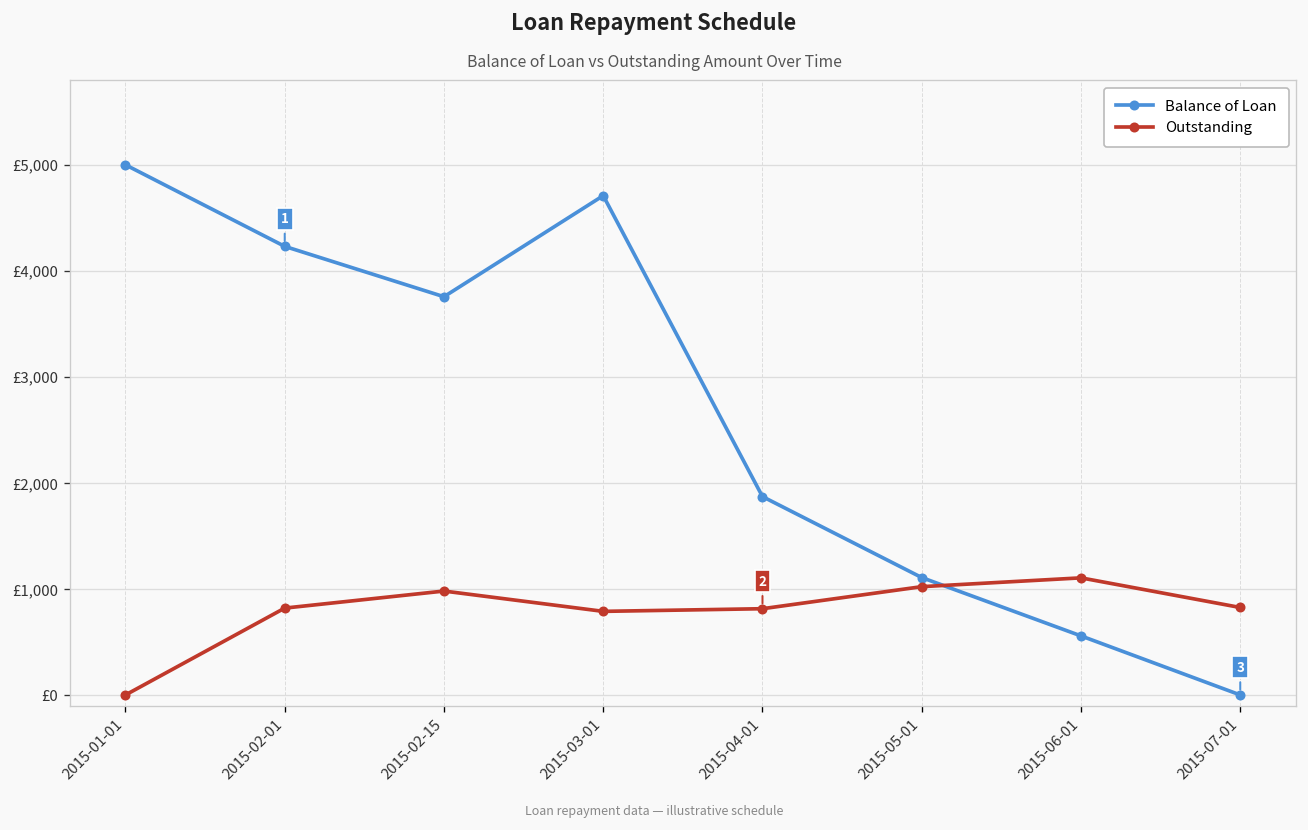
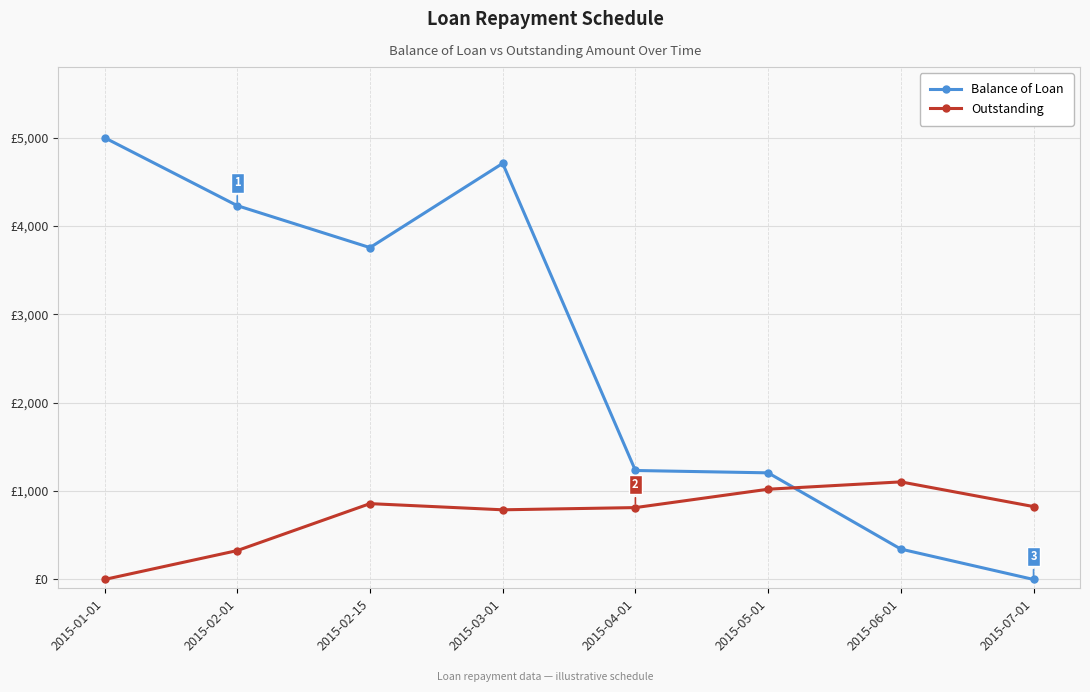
Outstanding, 2015-02-01: £800 -> £300
Outstanding, 2015-02-15: £1,000 -> £900
Balance of Loan, 2015-04-01: £1,900 -> £1,200
Balance of Loan, 2015-05-01: £1,100 -> £1,200
Balance of Loan, 2015-06-01: £600 -> £300
